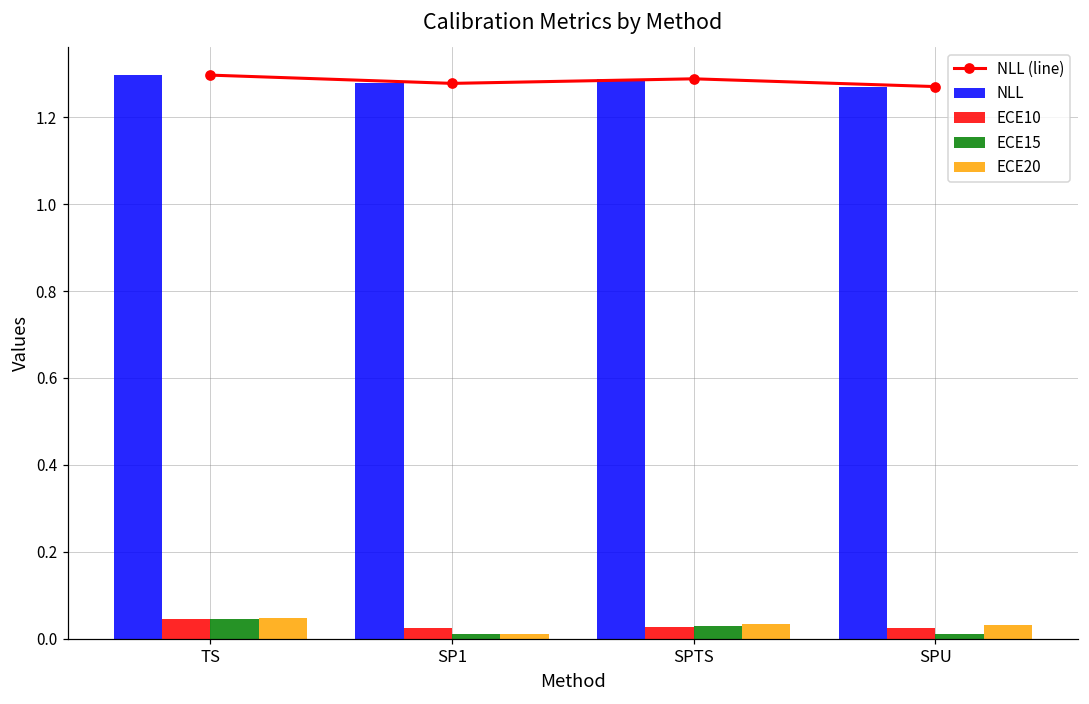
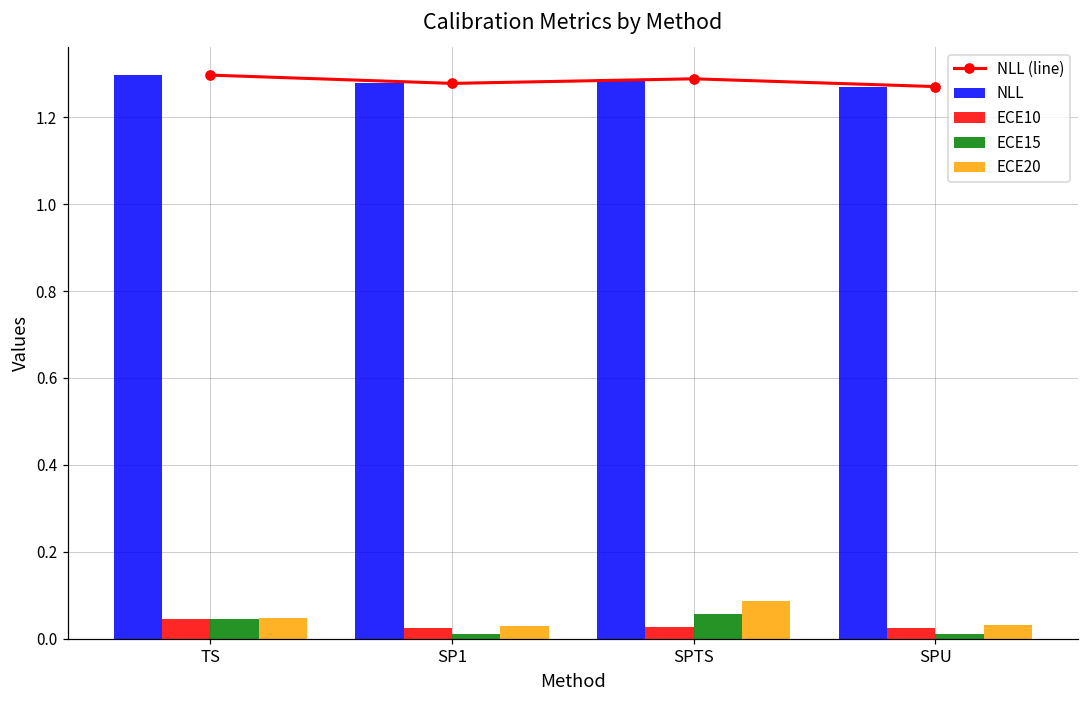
ECE20, SP1: 0.01 -> 0.03
ECE15, SPTS: 0.03 -> 0.06
ECE20, SPTS: 0.03 -> 0.09
